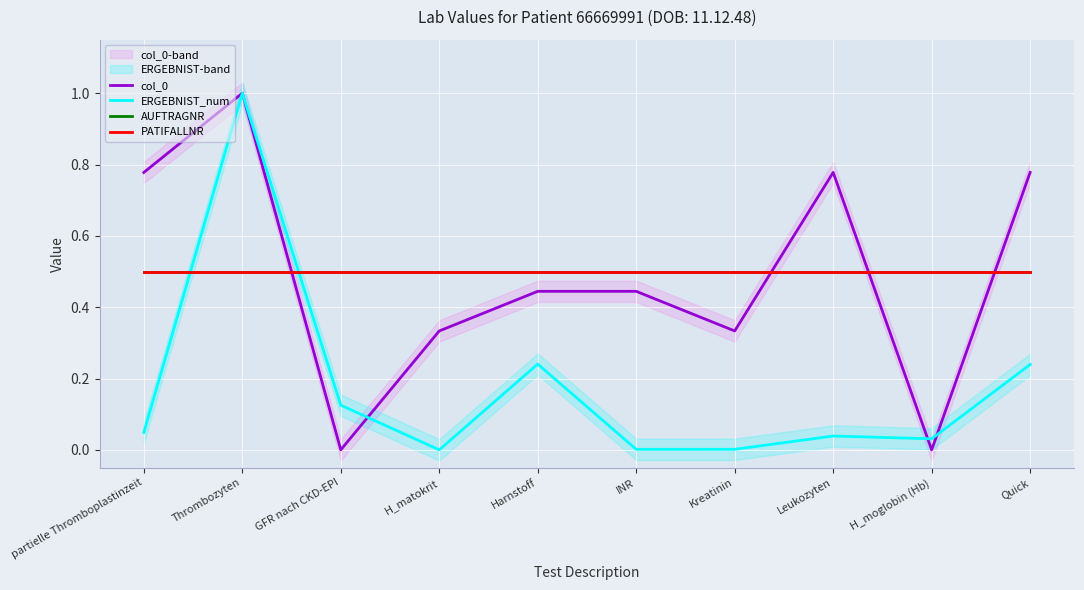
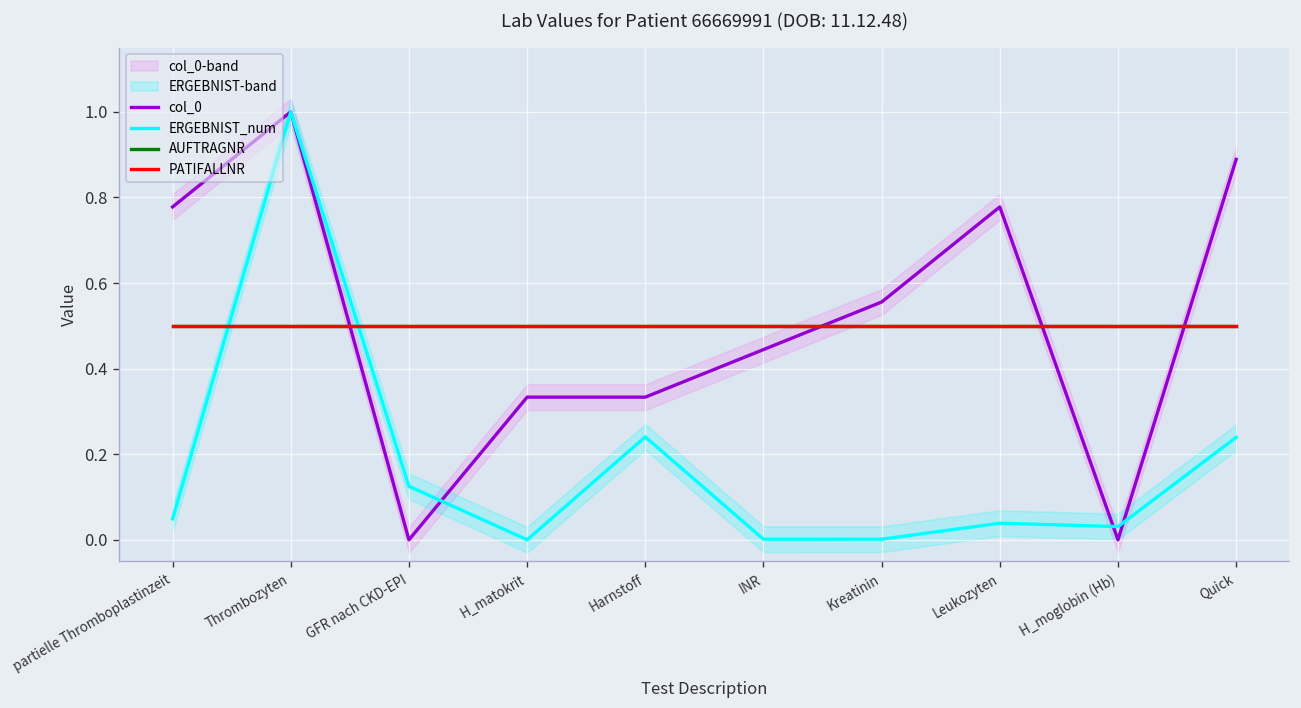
col_0, Harnstoff: 0.44 -> 0.33
col_0, Kreatinin: 0.33 -> 0.56
col_0, Quick: 0.78 -> 0.89
